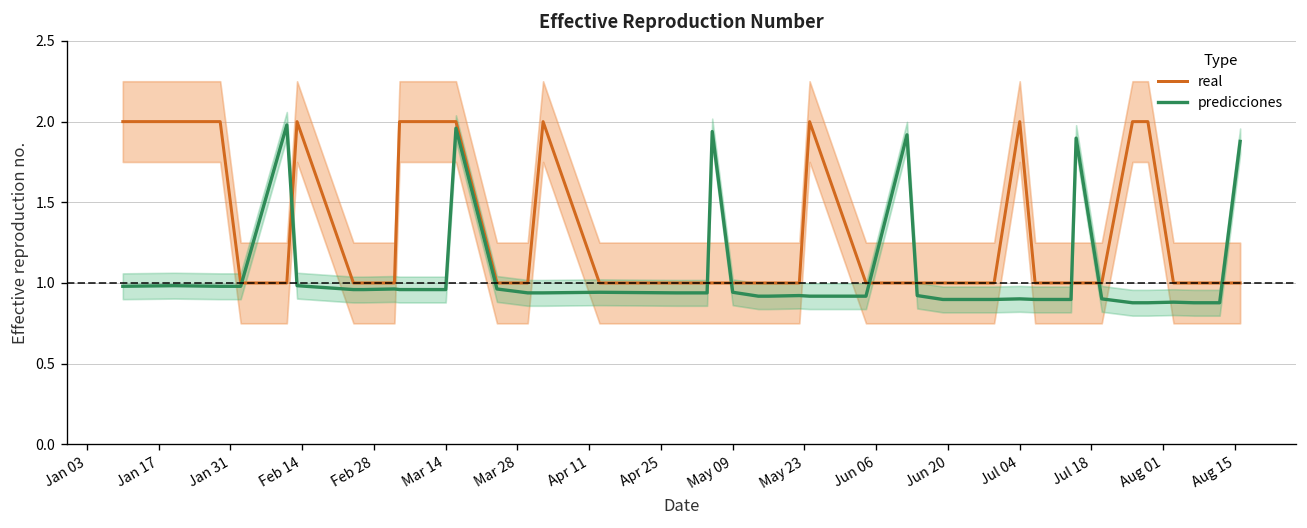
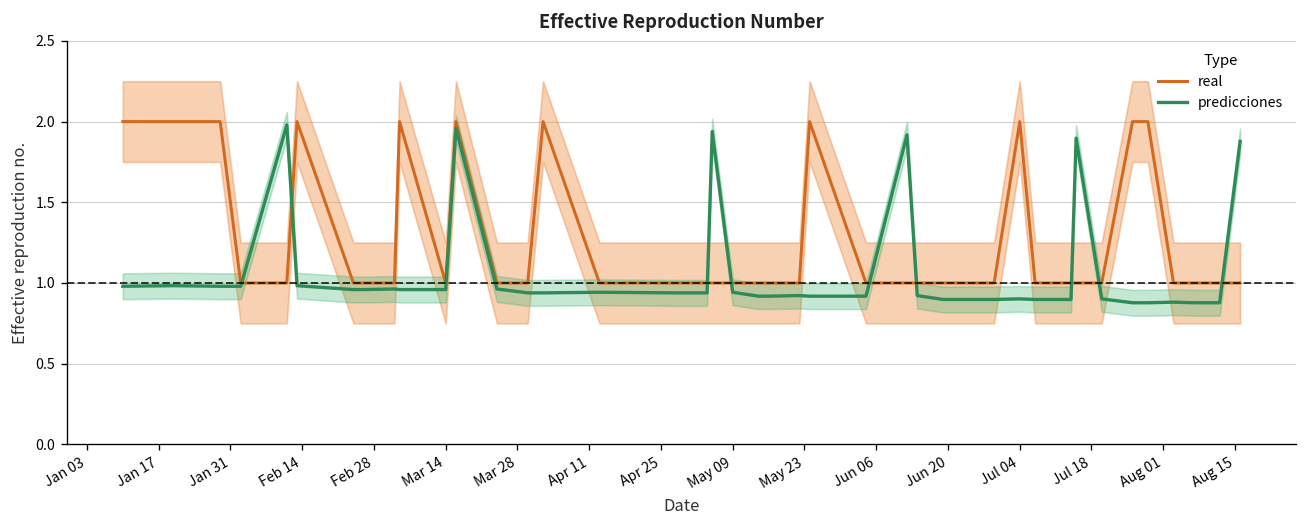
real, Mar 14: 2 -> 1
